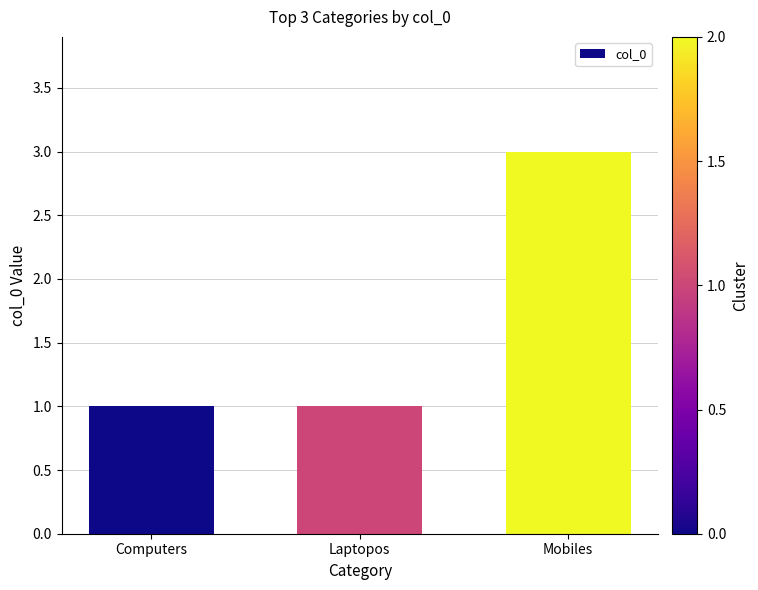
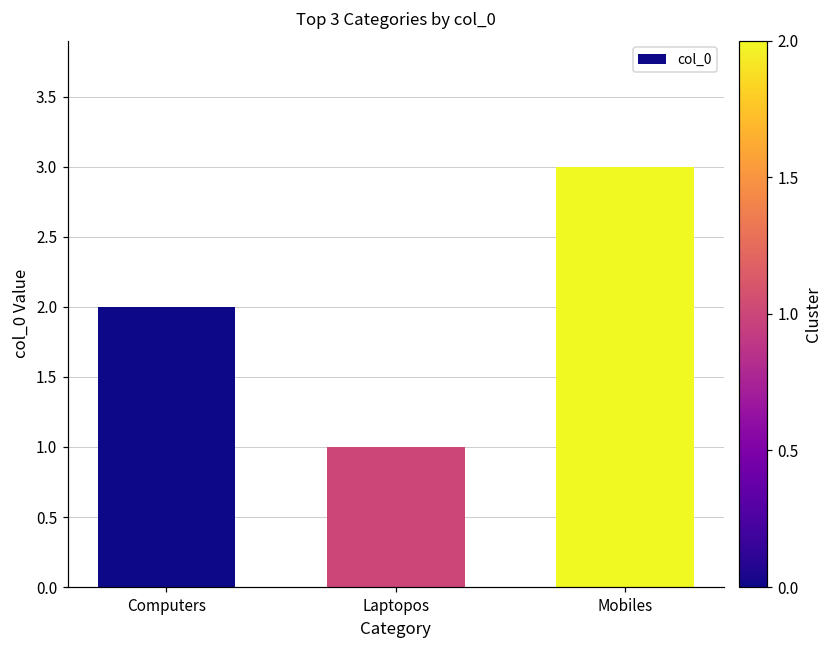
Computers: 1 -> 2
